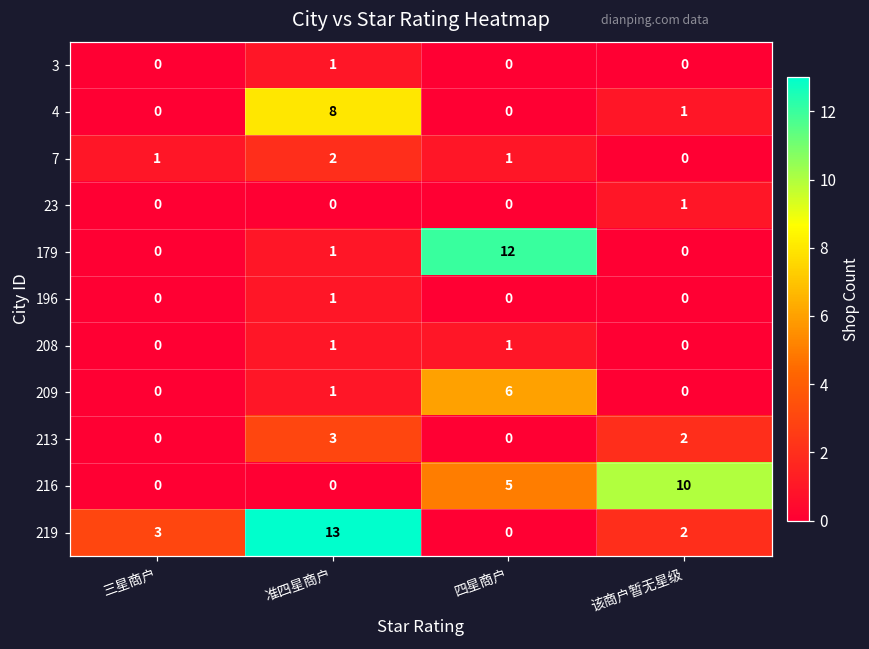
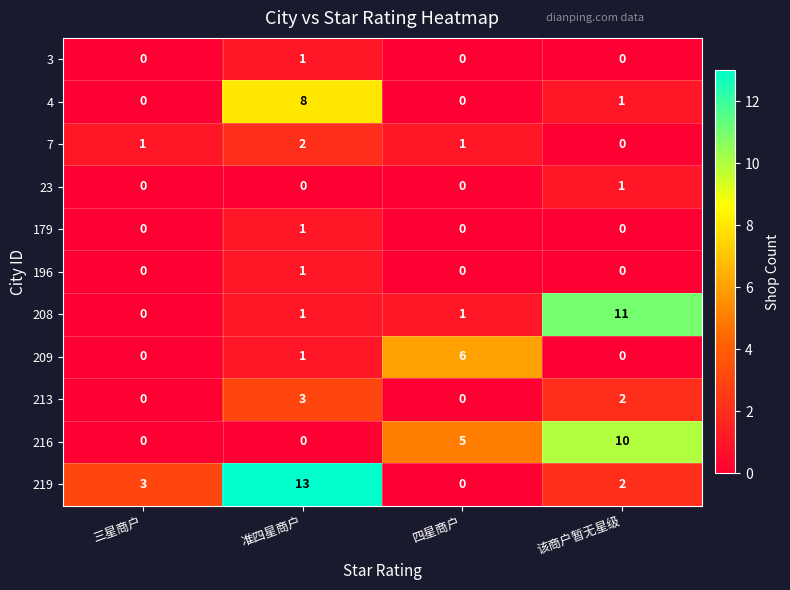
179, 四星商户: 12 -> 0
208, 该商户暂无星级: 0 -> 11
